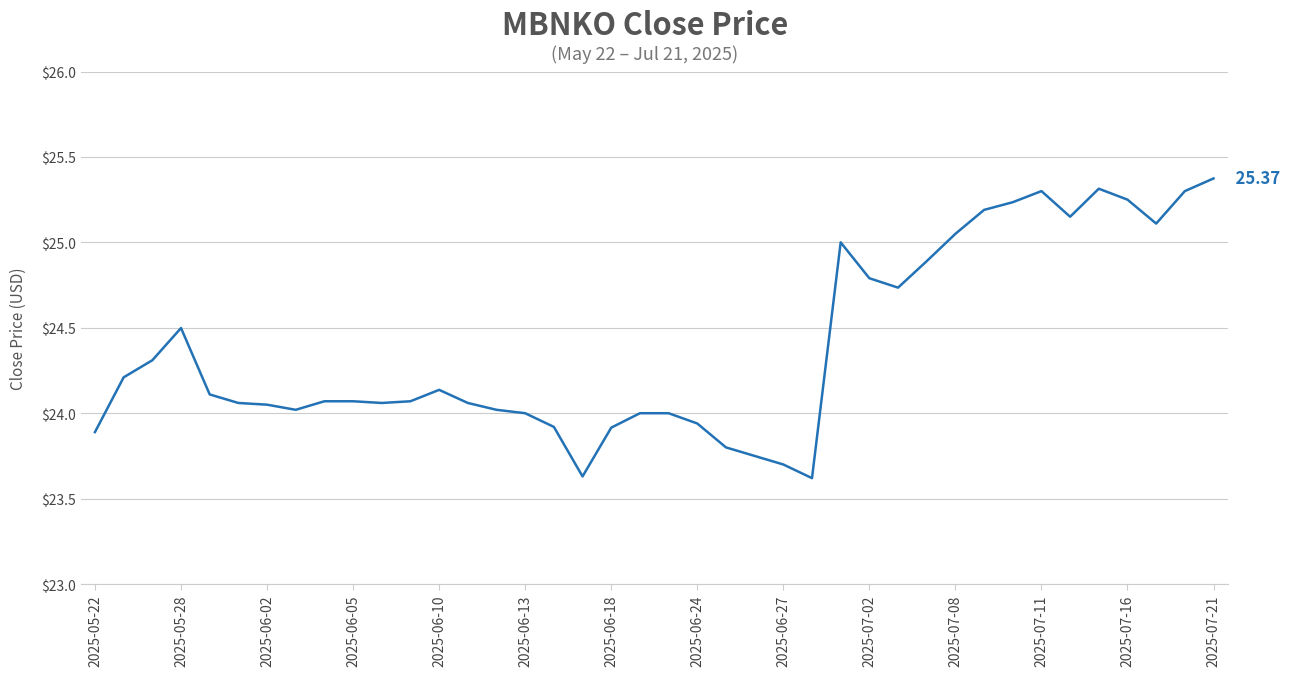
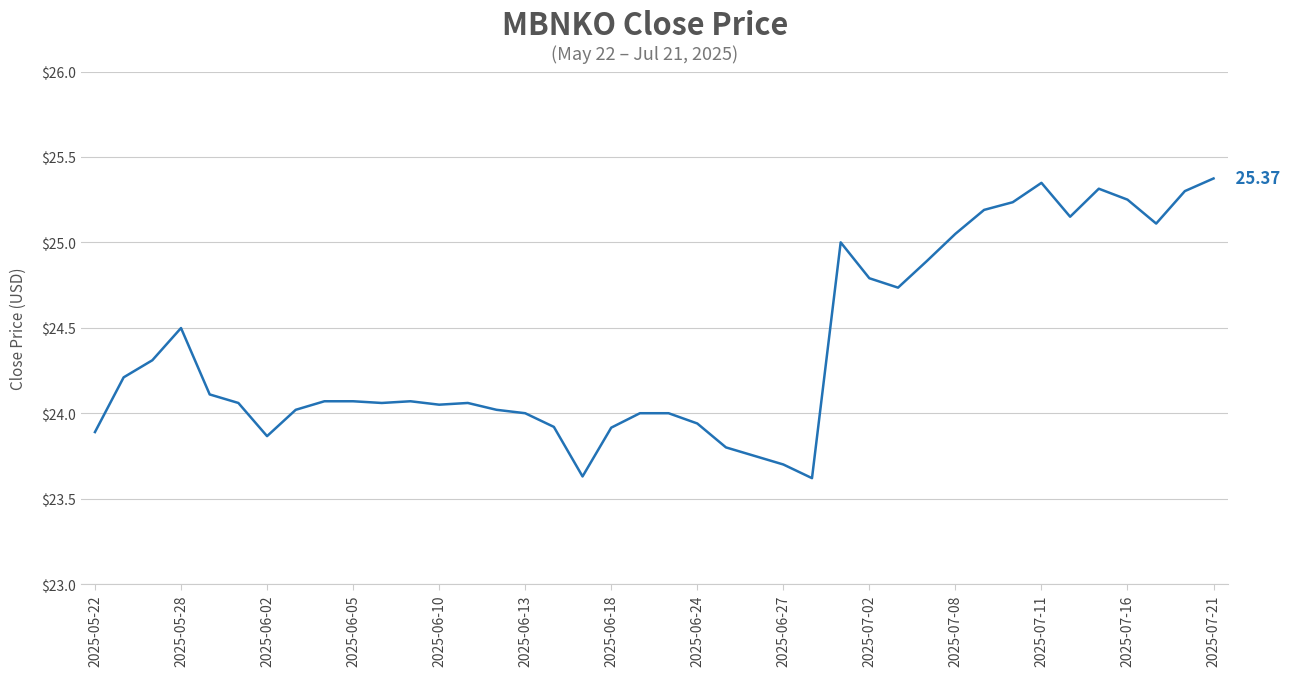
2025-06-02: $24.05 -> $23.87
2025-06-10: $24.14 -> $24.05
2025-07-11: $25.30 -> $25.35
